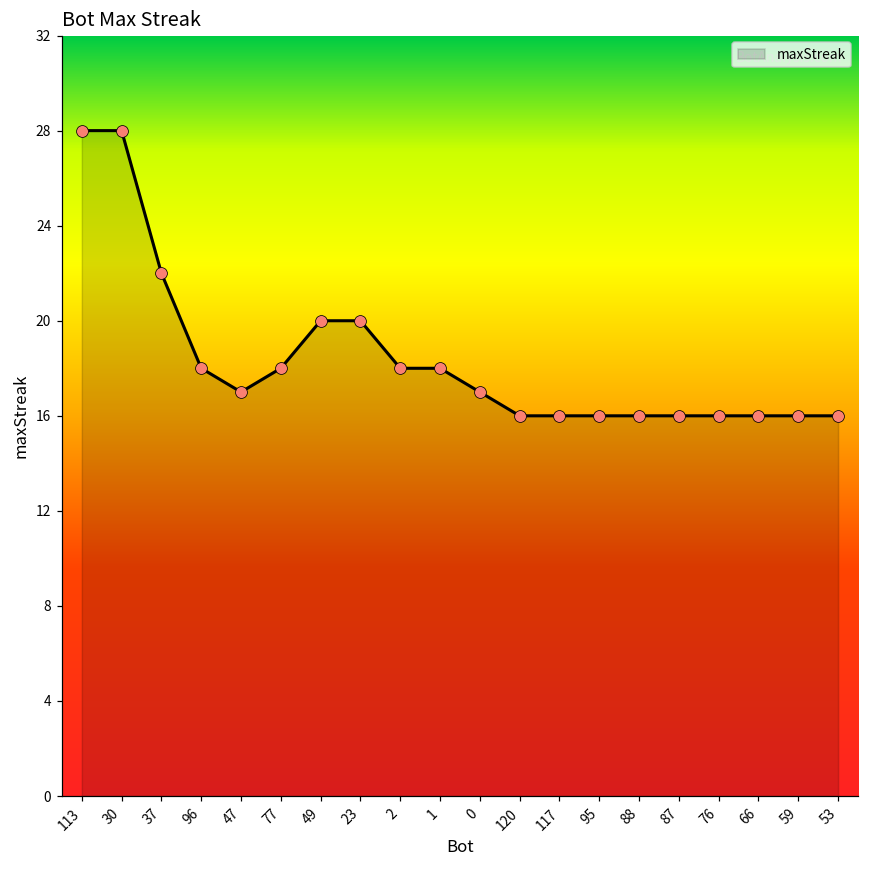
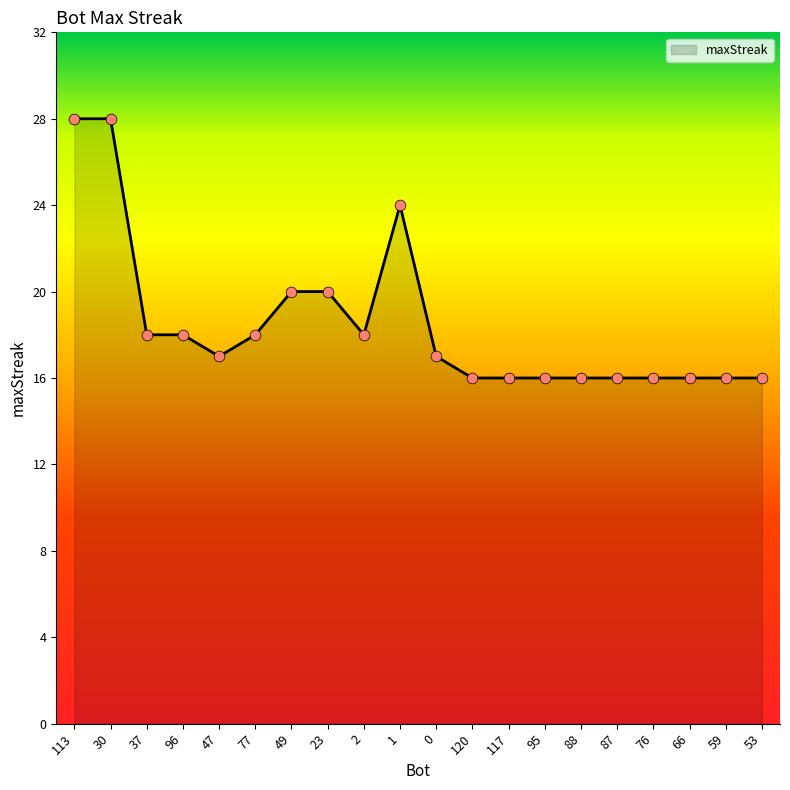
37: 22 -> 18
1: 18 -> 24
